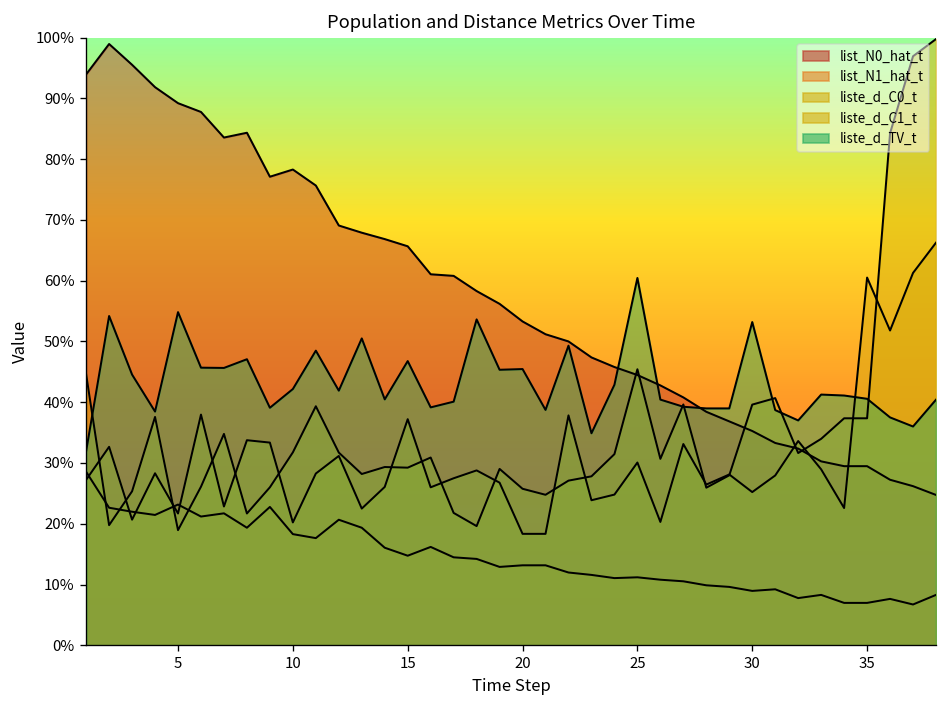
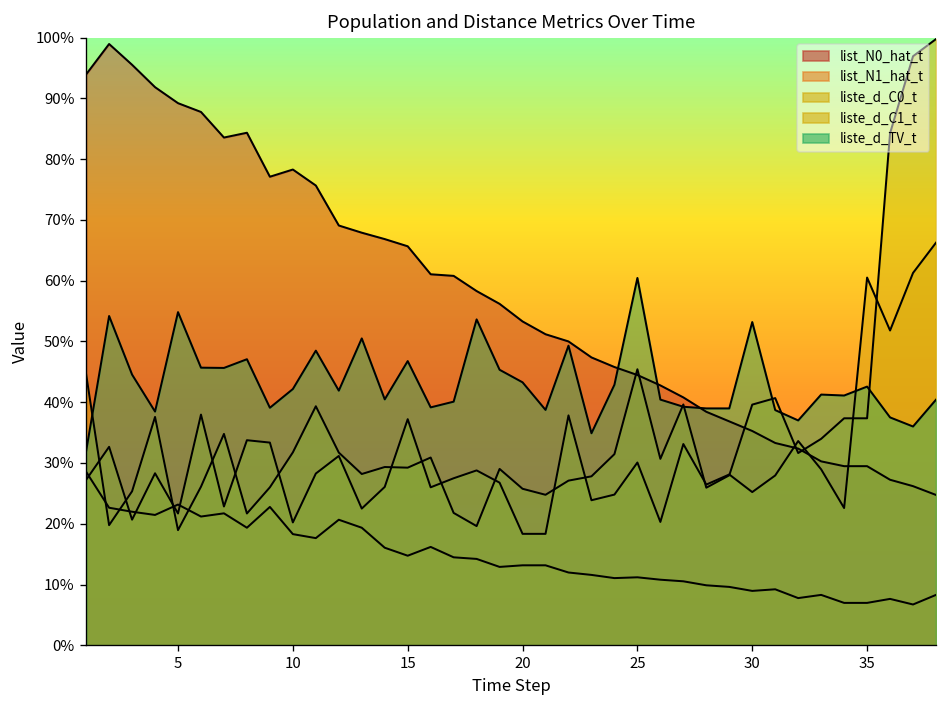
liste_d_TV_t, 20: 45% -> 43%
liste_d_TV_t, 35: 41% -> 43%
